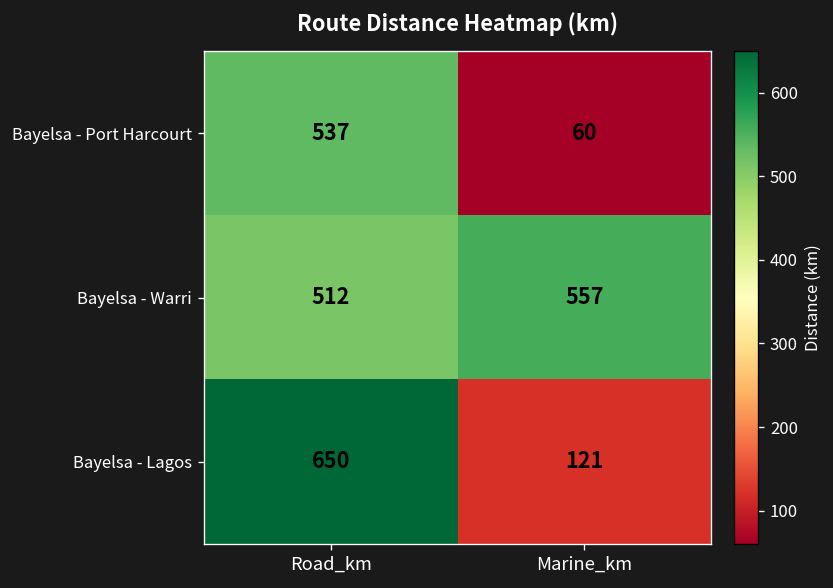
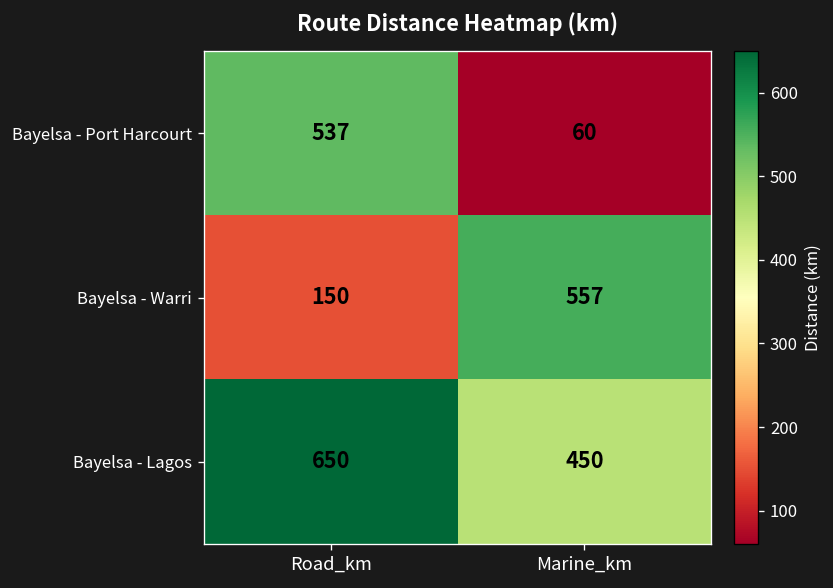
Bayelsa - Warri, Road_km: 512 -> 150
Bayelsa - Lagos, Marine_km: 121 -> 450
